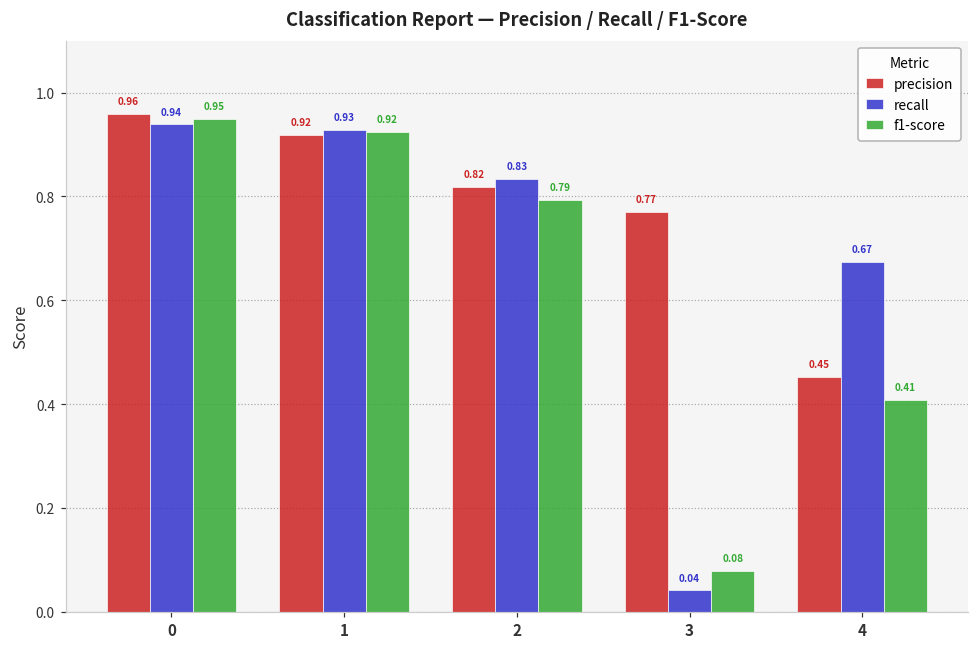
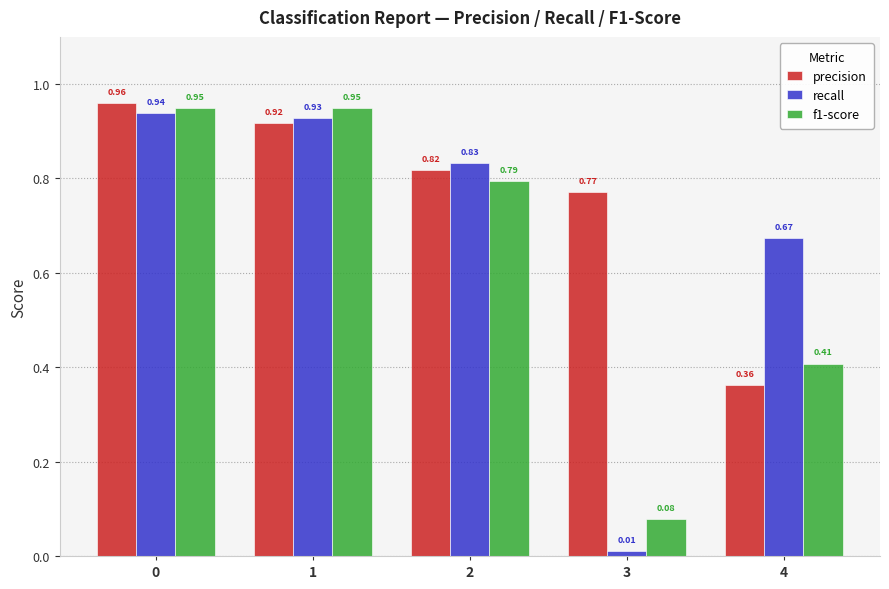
f1-score, 1: 0.92 -> 0.95
recall, 3: 0.04 -> 0.01
precision, 4: 0.45 -> 0.36
